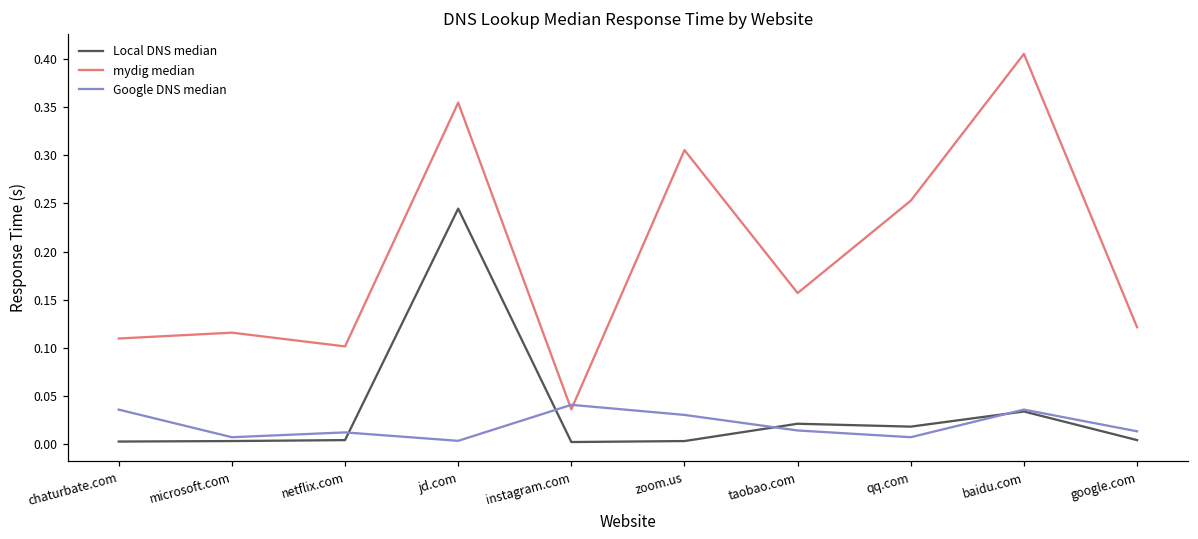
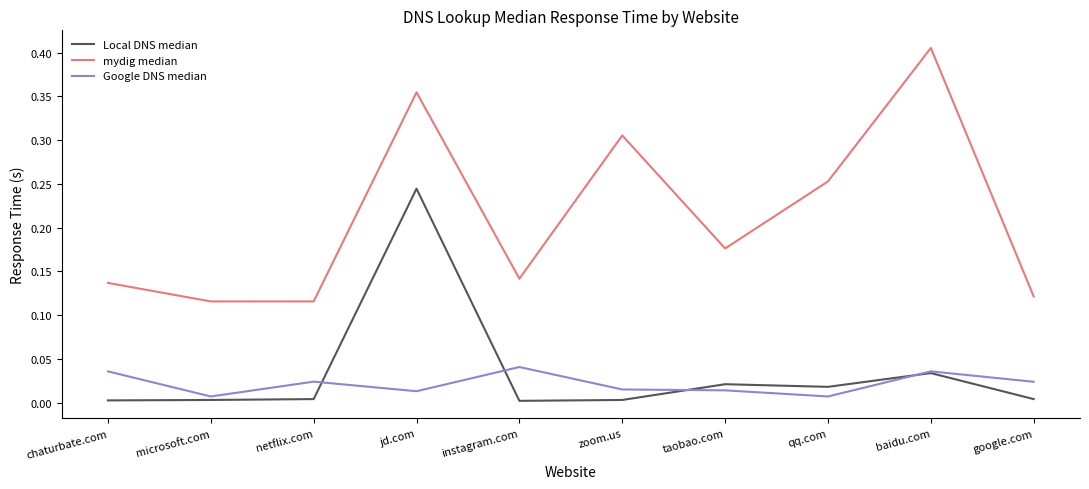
mydig median, chaturbate.com: 0.11 -> 0.14
mydig median, netflix.com: 0.10 -> 0.12
Google DNS median, netflix.com: 0.01 -> 0.02
Google DNS median, jd.com: 0.00 -> 0.01
mydig median, instagram.com: 0.04 -> 0.14
Google DNS median, zoom.us: 0.03 -> 0.02
mydig median, taobao.com: 0.16 -> 0.18
Google DNS median, google.com: 0.01 -> 0.02
